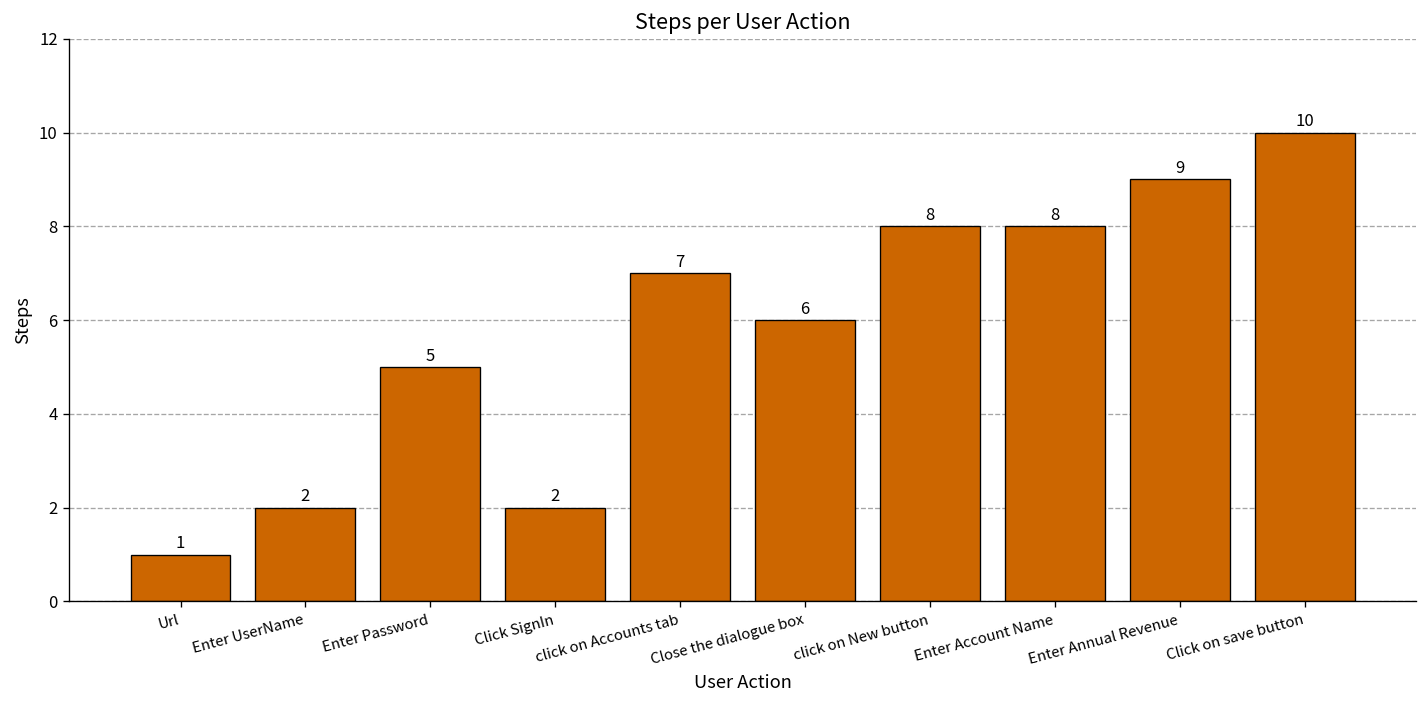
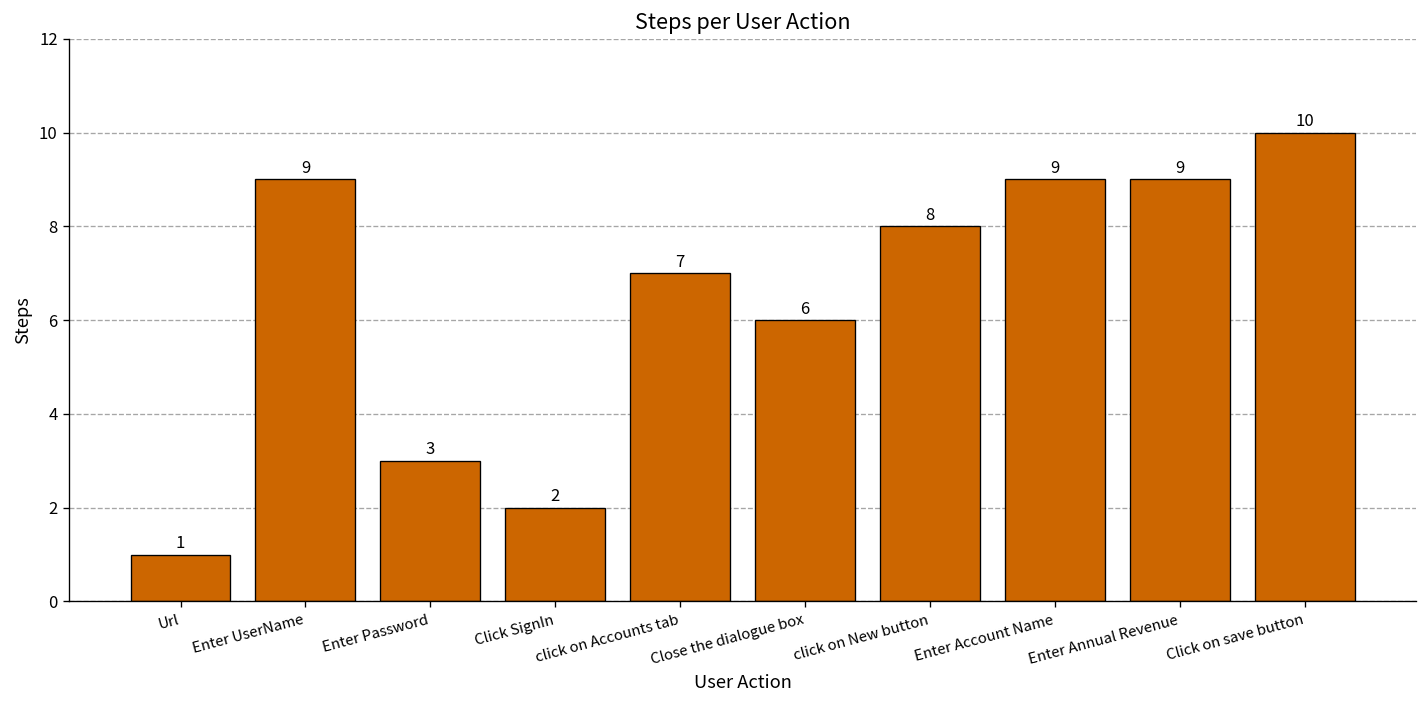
Enter UserName: 2 -> 9
Enter Password: 5 -> 3
Enter Account Name: 8 -> 9
